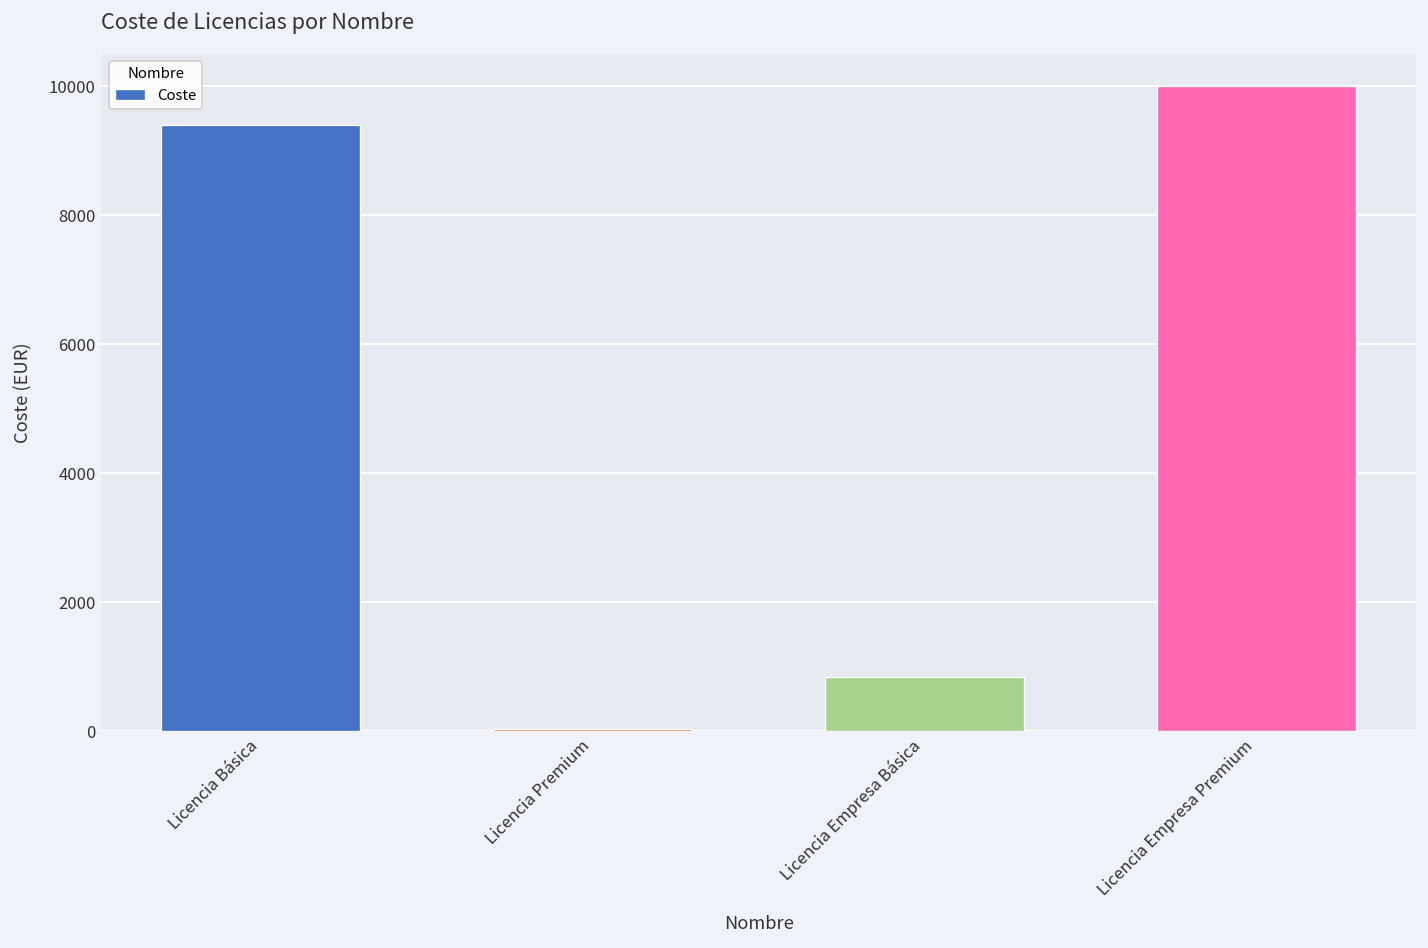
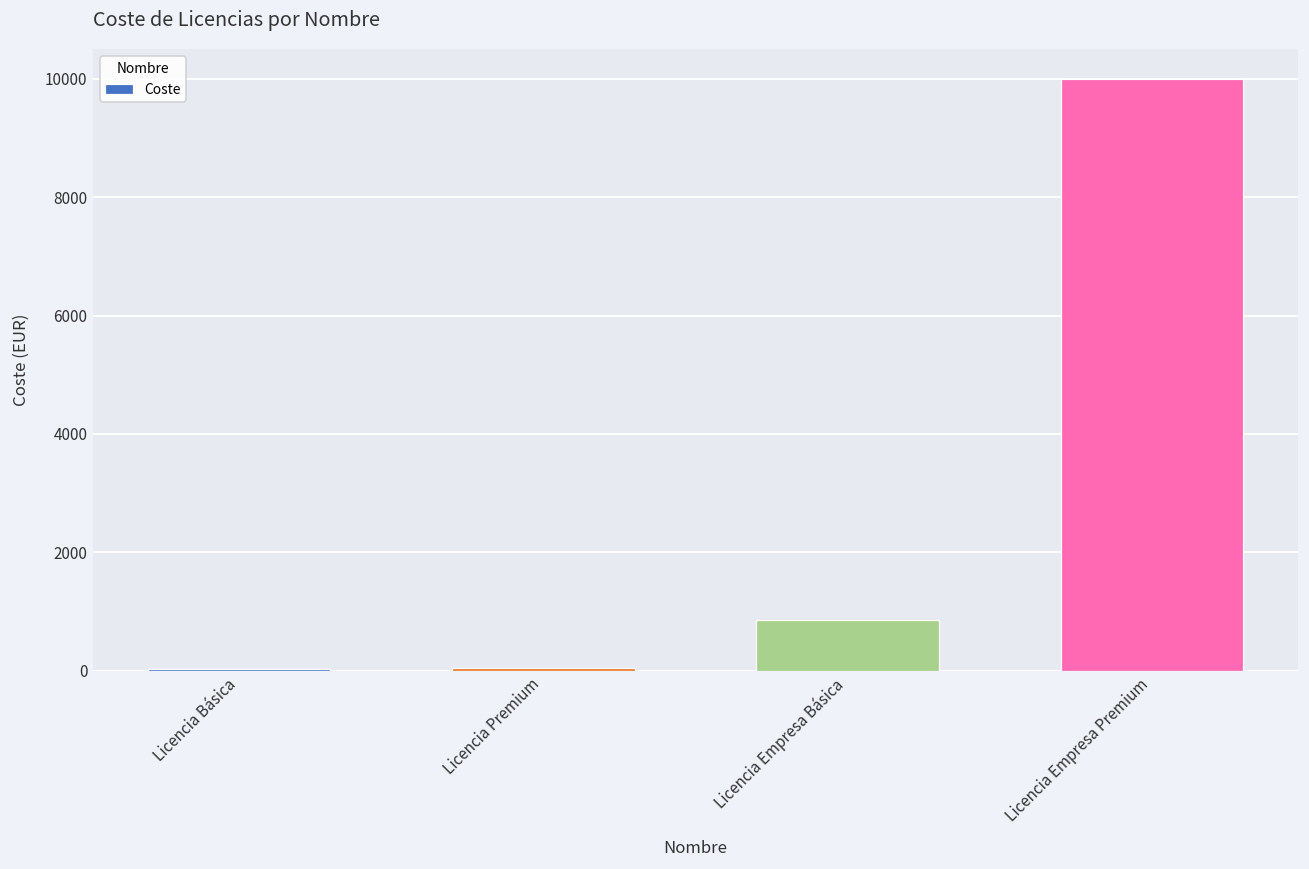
Licencia Básica: 9400 -> 0
